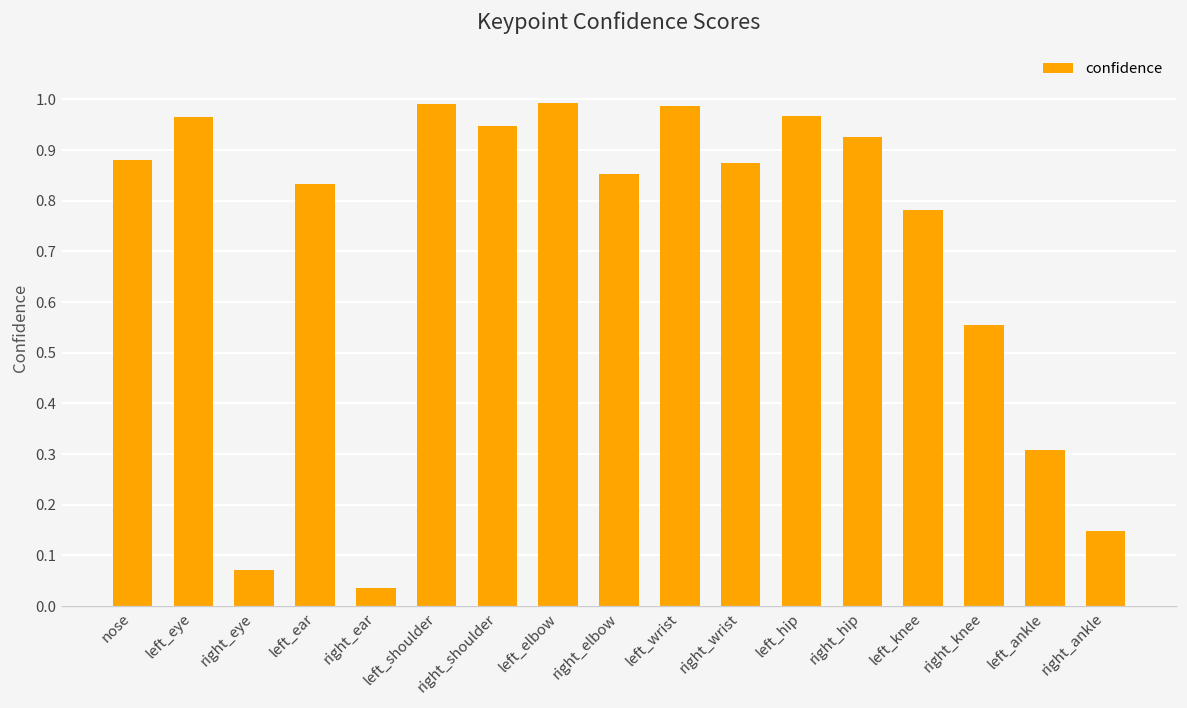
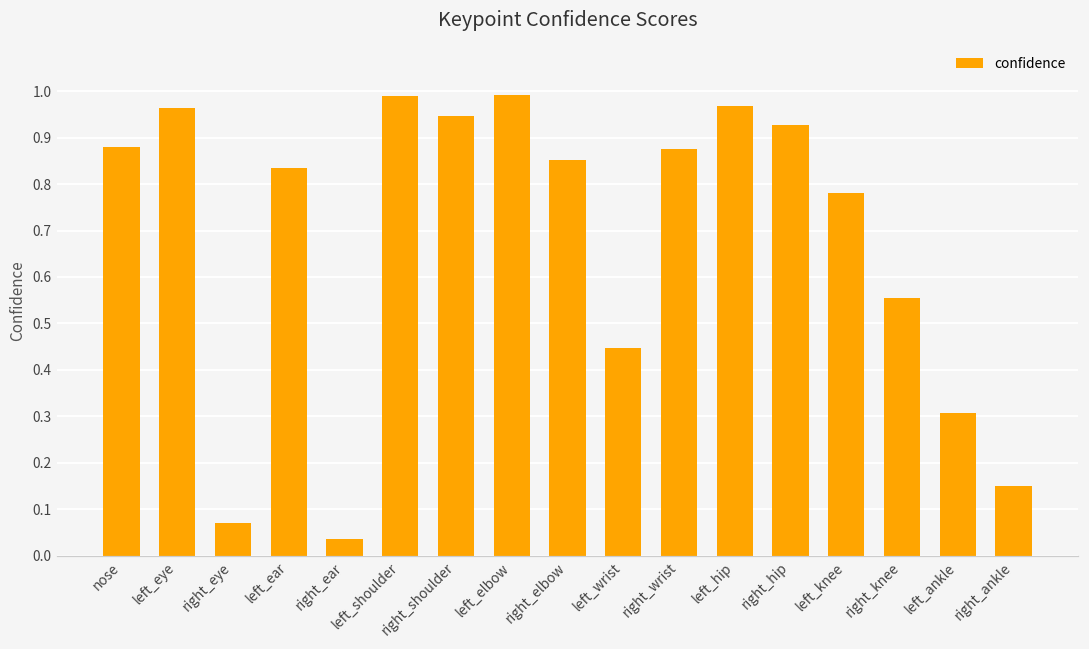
left_wrist: 0.99 -> 0.45
